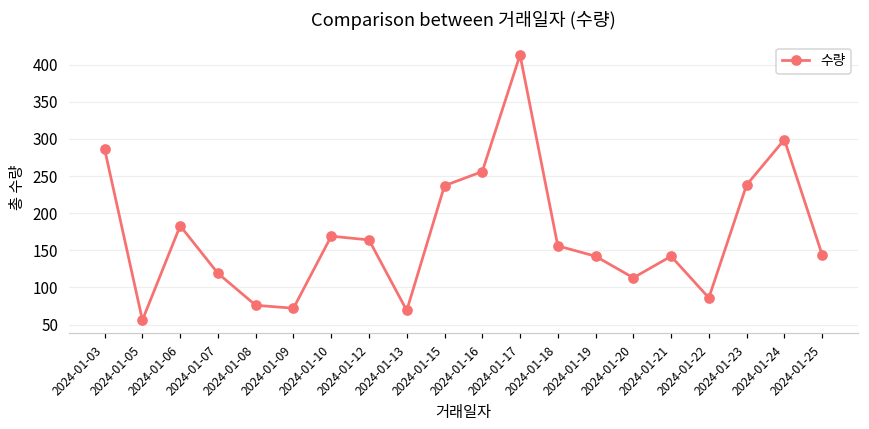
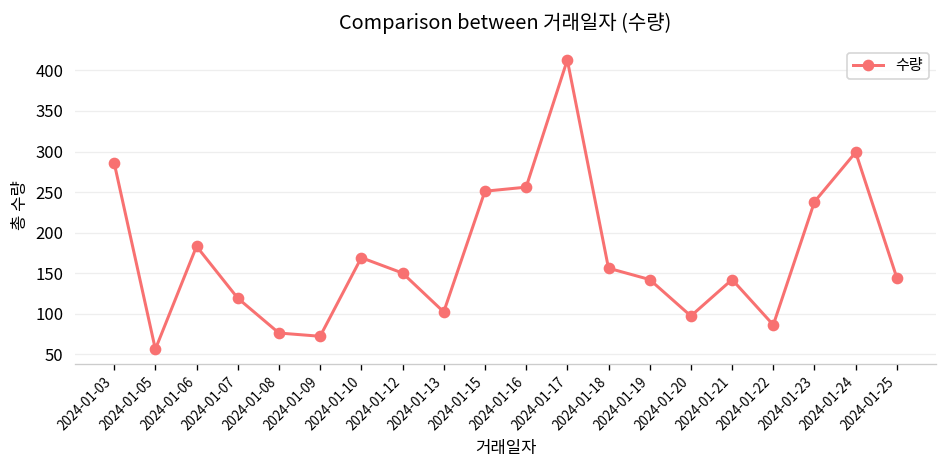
2024-01-12: 160 -> 150
2024-01-13: 70 -> 100
2024-01-15: 240 -> 250
2024-01-20: 110 -> 100
